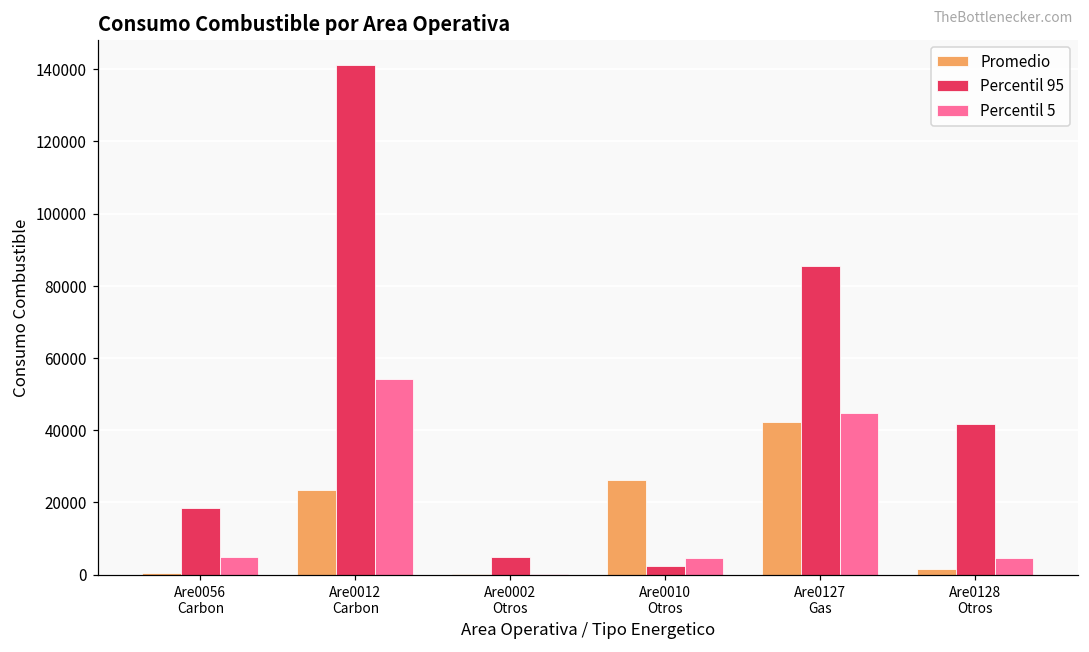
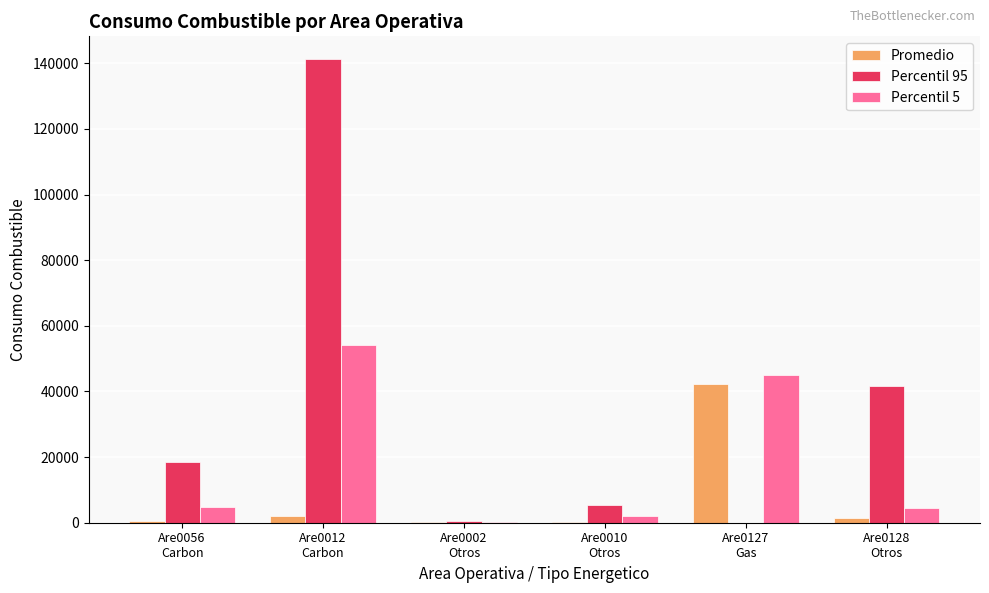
Promedio, Are0012 Carbon: 23000 -> 2000
Percentil 95, Are0002 Otros: 5000 -> 1000
Promedio, Are0010 Otros: 26000 -> 0
Percentil 95, Are0010 Otros: 3000 -> 5000
Percentil 5, Are0010 Otros: 5000 -> 2000
Percentil 95, Are0127 Gas: 85000 -> 0
